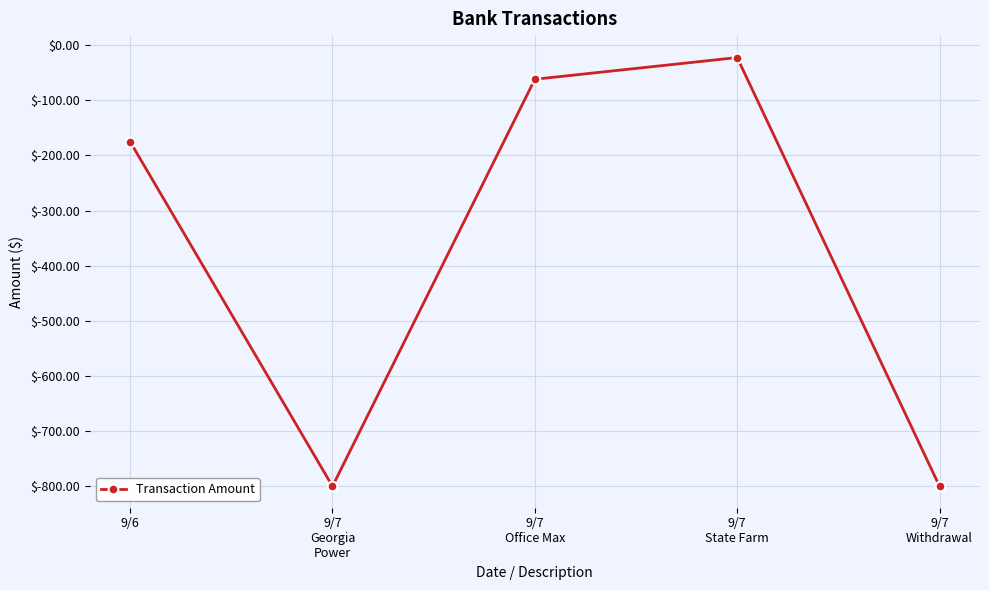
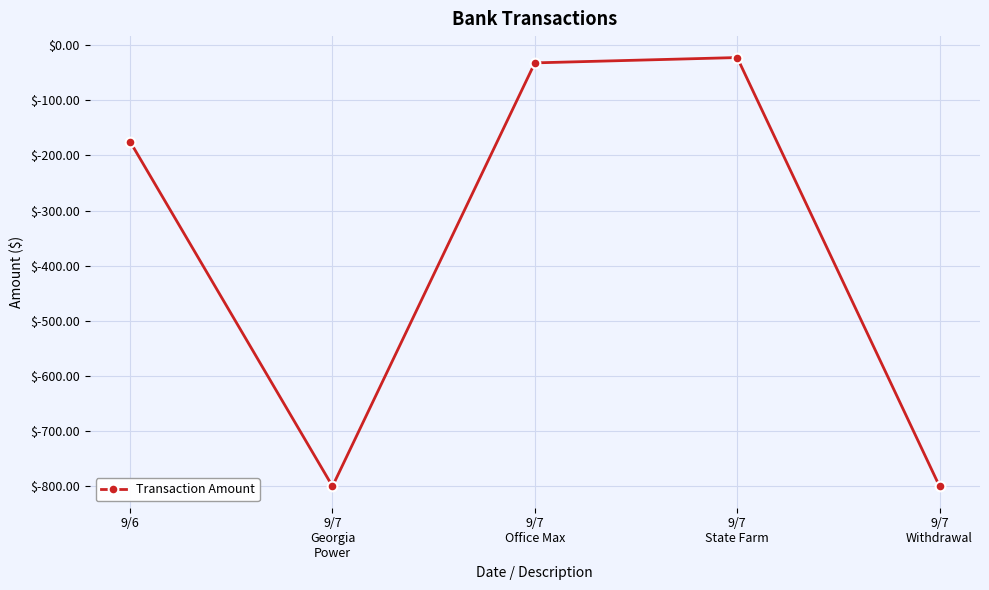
9/7 Office Max: $-60 -> $-30
